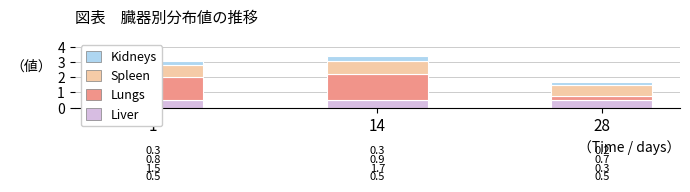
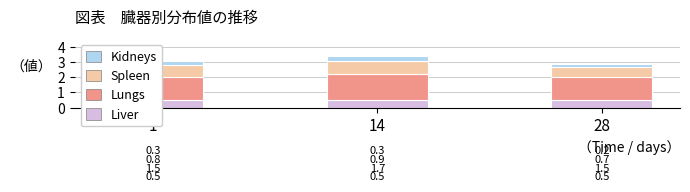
Lungs, 28: 0.3 -> 1.5
